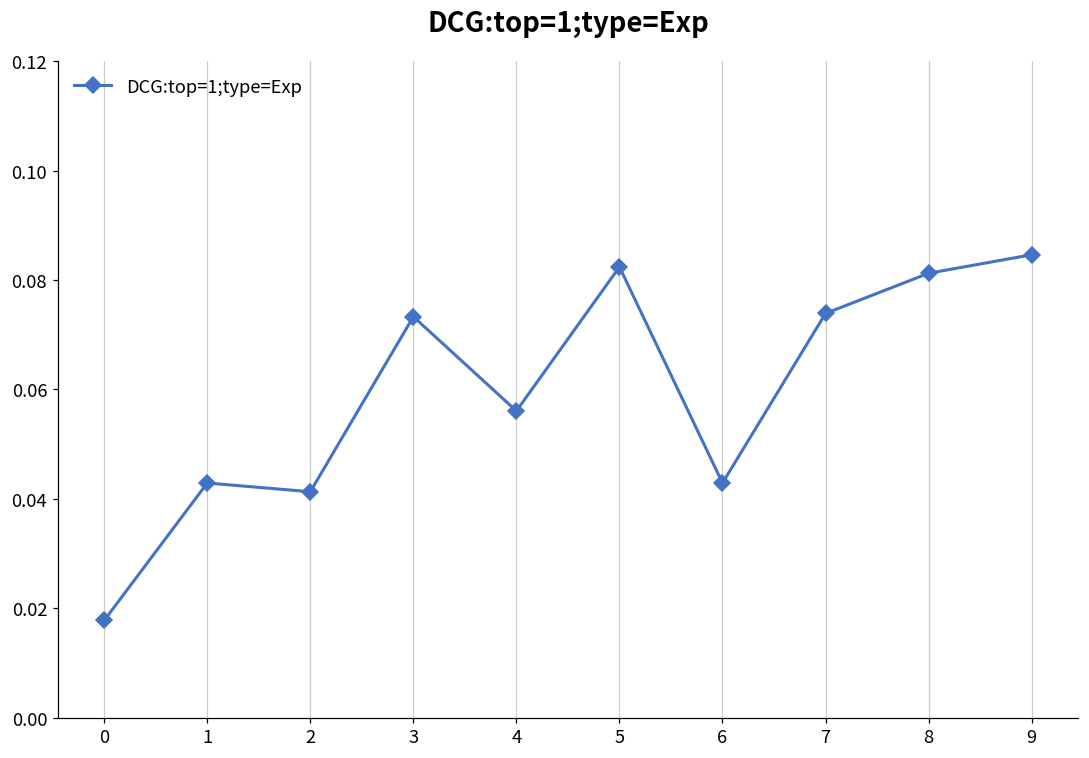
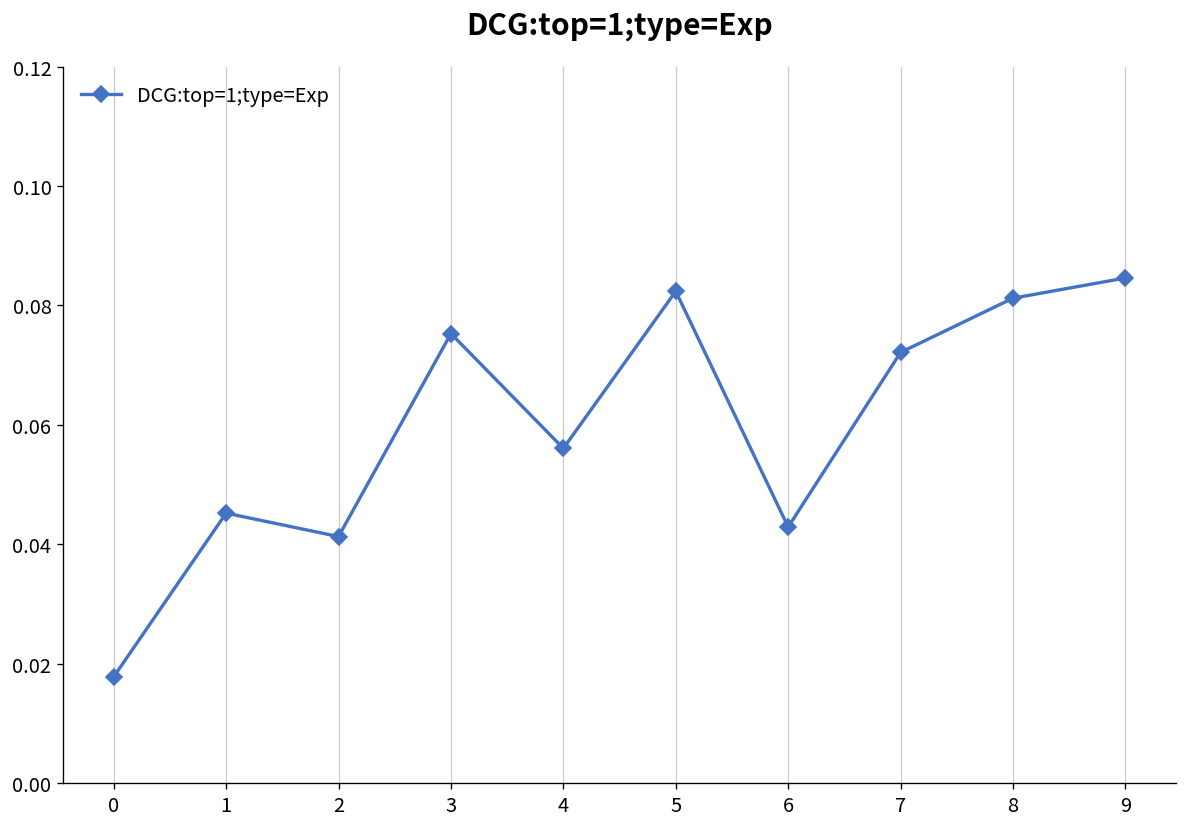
1: 0.043 -> 0.045
3: 0.073 -> 0.075
7: 0.074 -> 0.072
